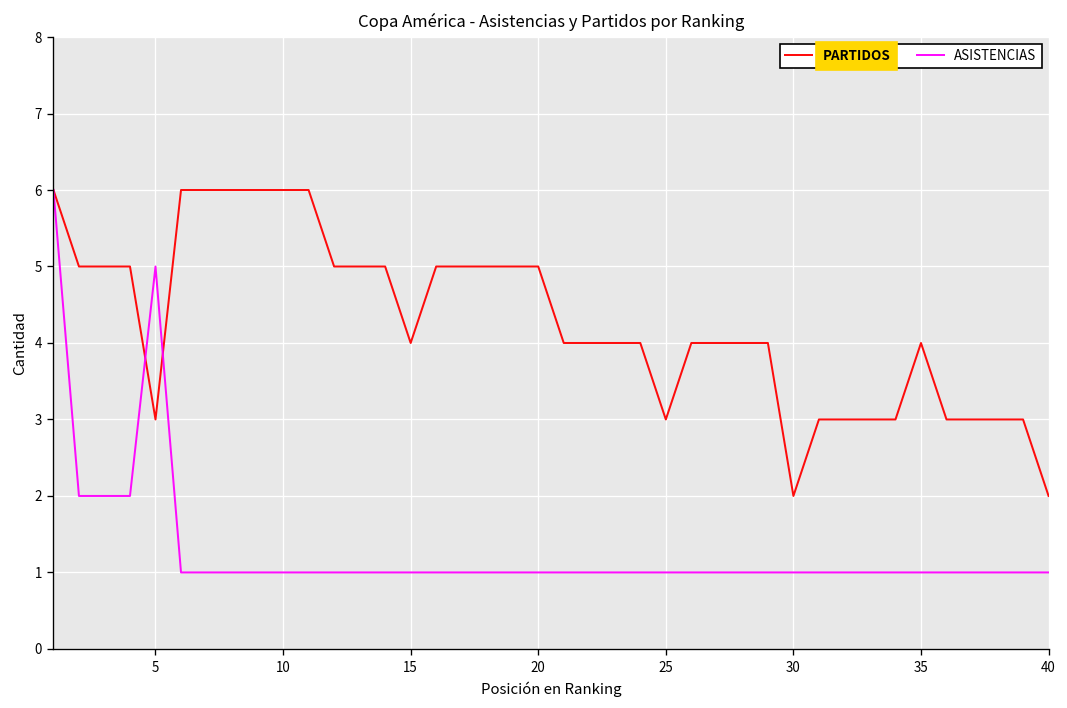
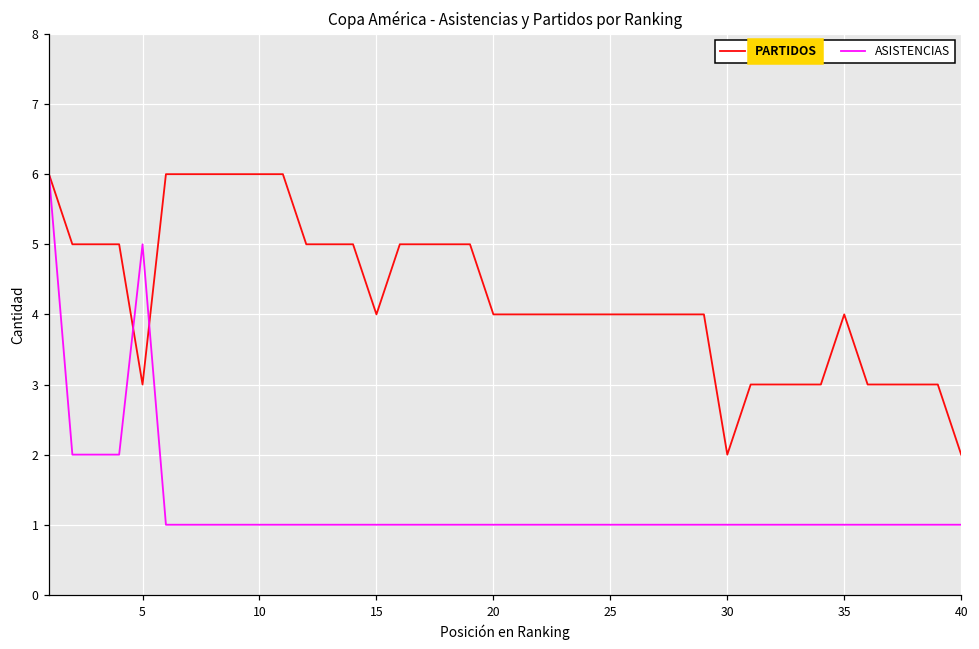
PARTIDOS, 20: 5 -> 4
PARTIDOS, 25: 3 -> 4
